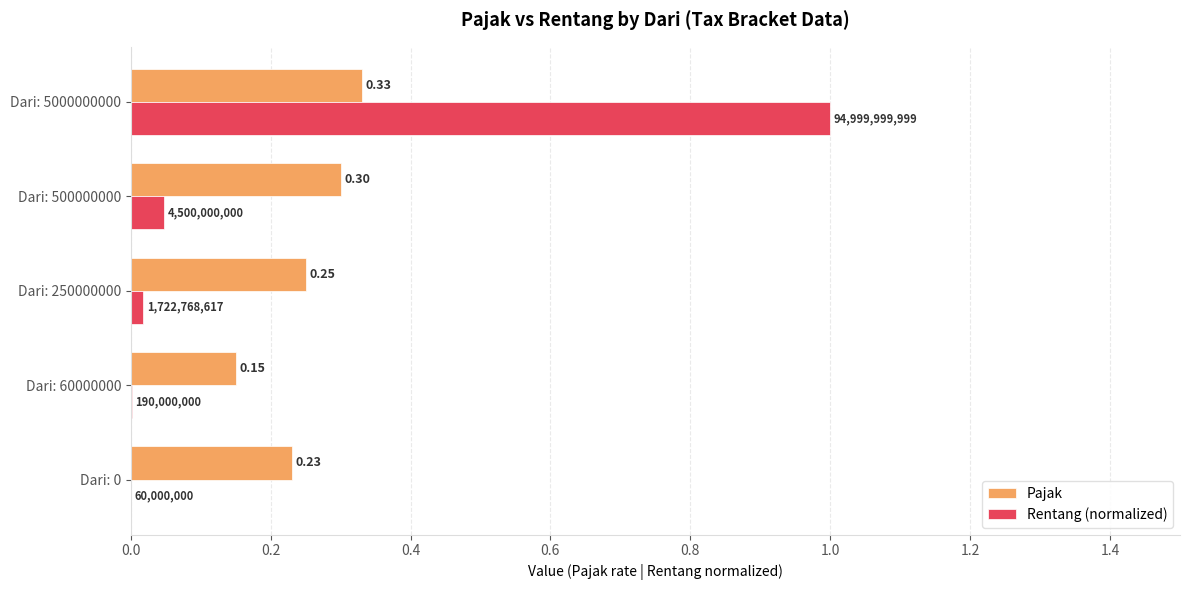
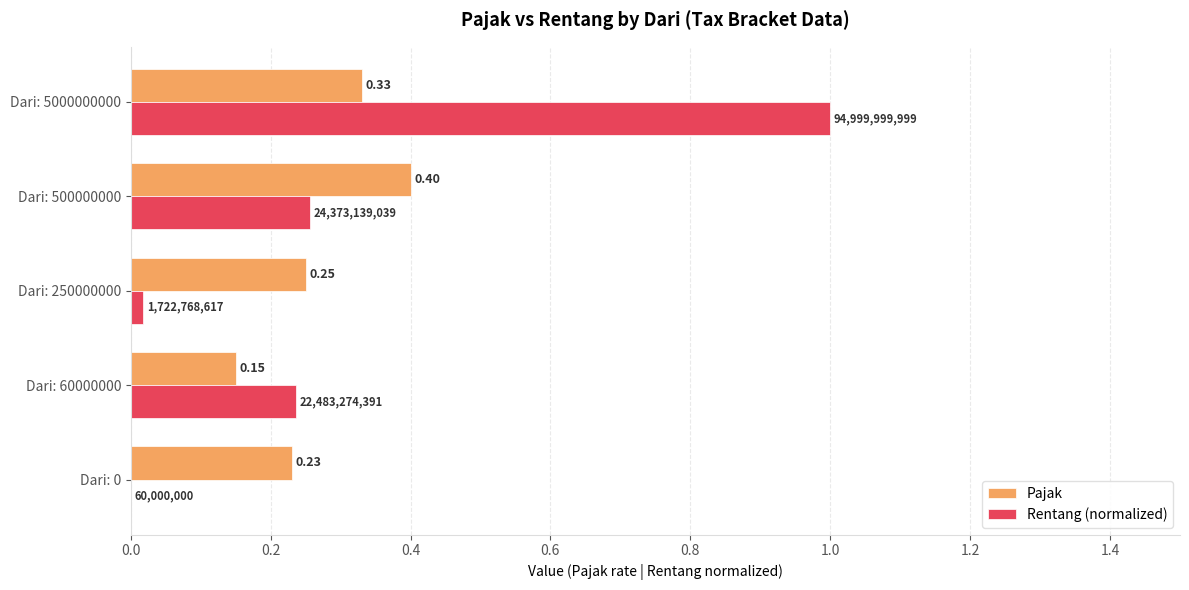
Pajak, Dari: 500000000: 0.30 -> 0.40
Rentang (normalized), Dari: 500000000: 4,500,000,000 -> 24,373,139,039
Rentang (normalized), Dari: 60000000: 190,000,000 -> 22,483,274,391
